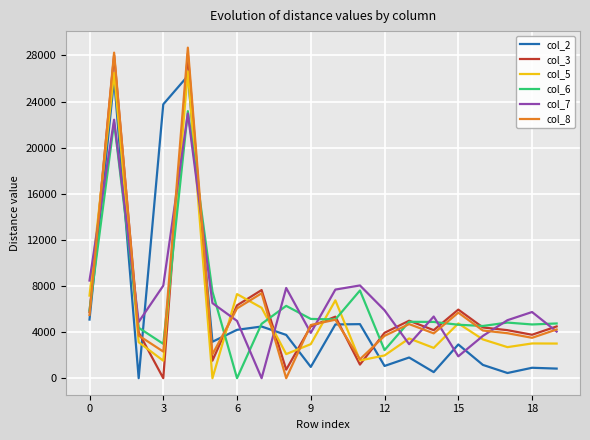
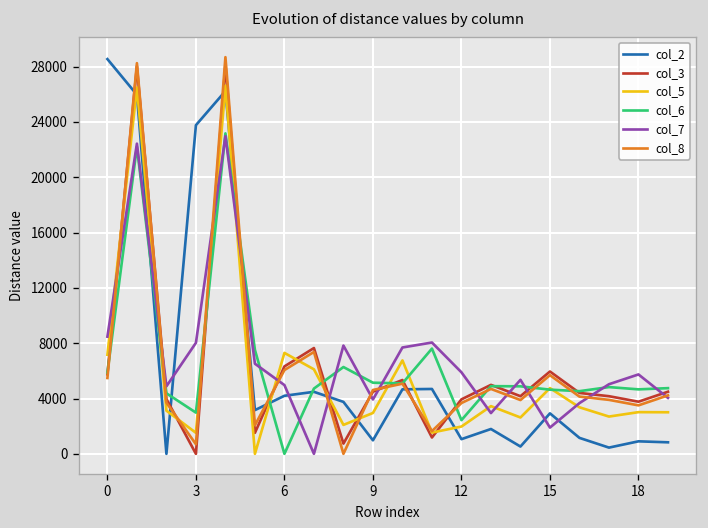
col_2, 0: 5100 -> 28500
col_8, 3: 2300 -> 700
